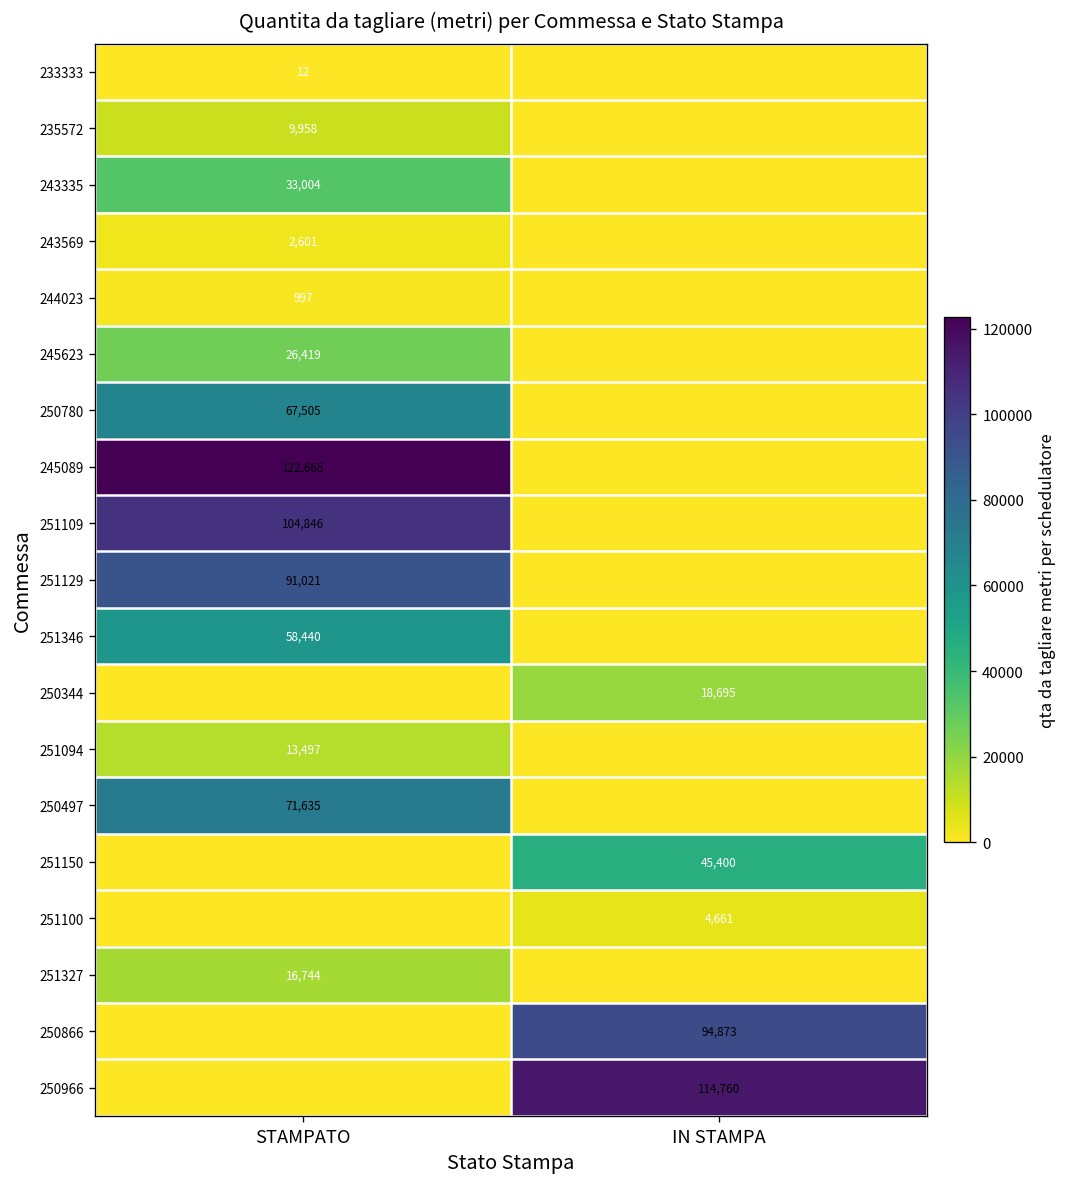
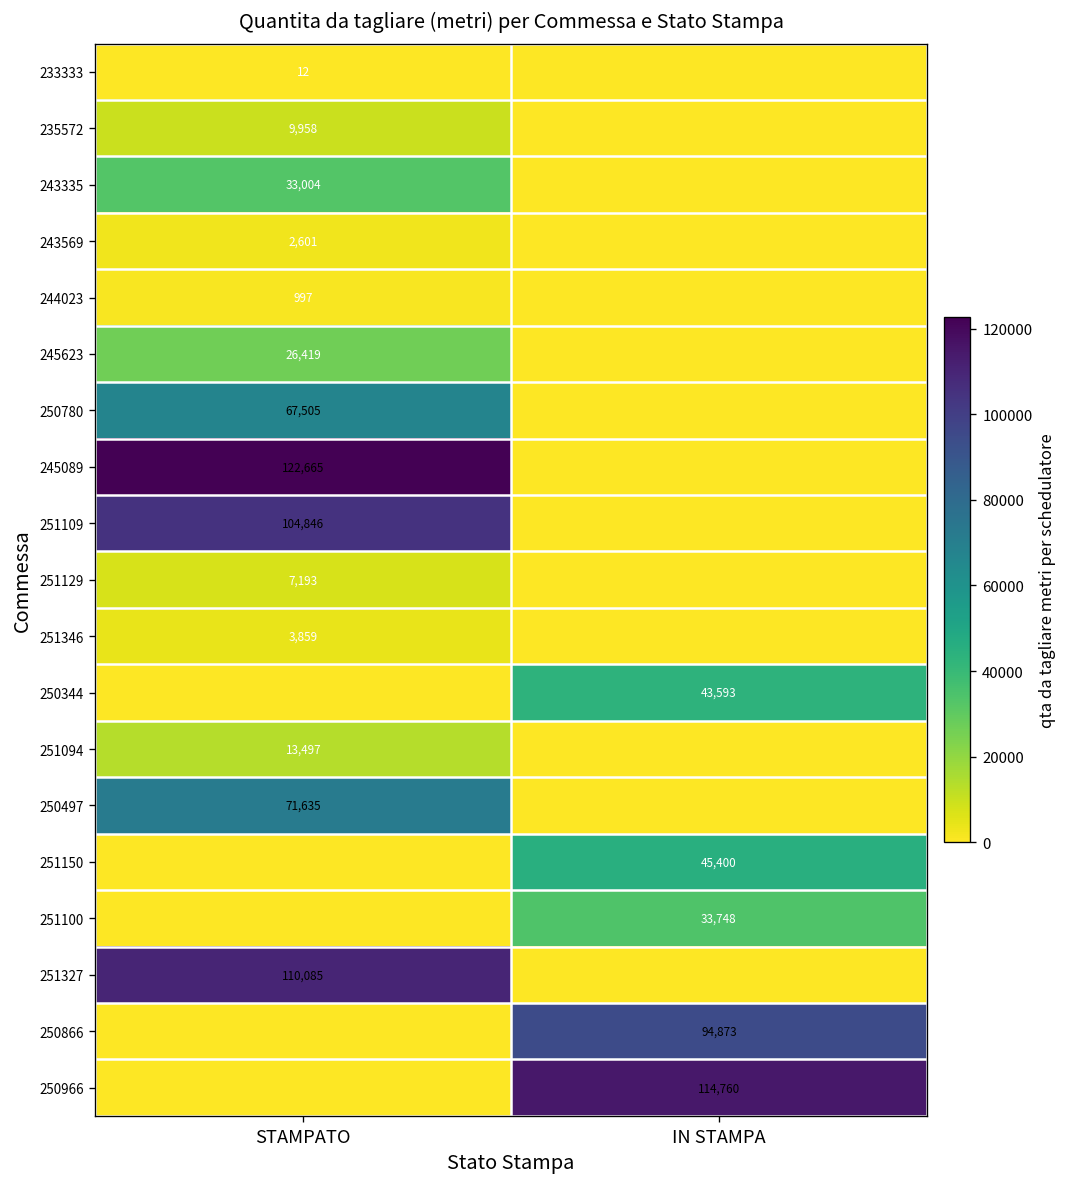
251129, STAMPATO: 91,021 -> 7,193
251346, STAMPATO: 58,440 -> 3,859
250344, IN STAMPA: 18,695 -> 43,593
251100, IN STAMPA: 4,661 -> 33,748
251327, STAMPATO: 16,744 -> 110,085
